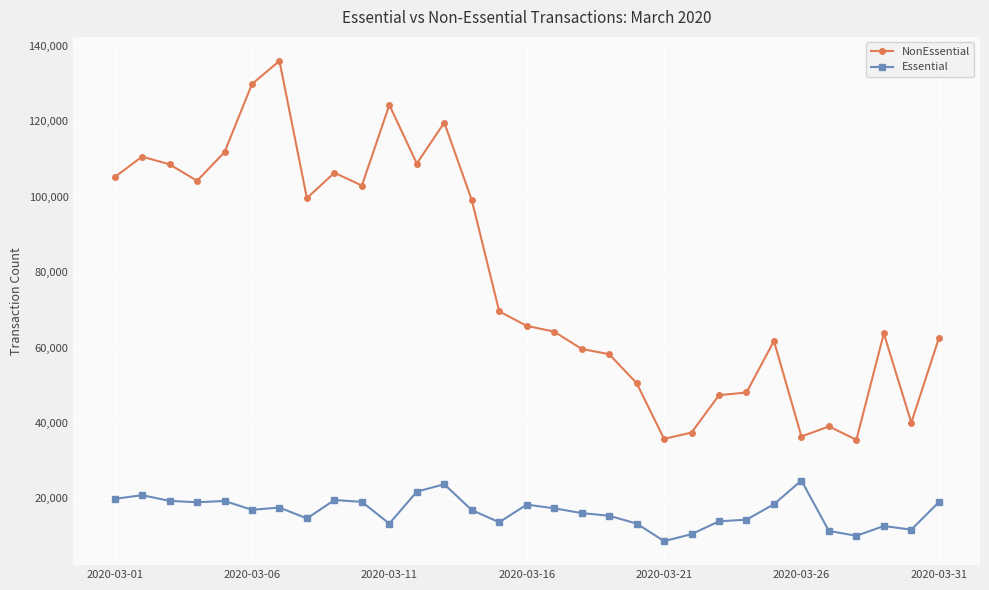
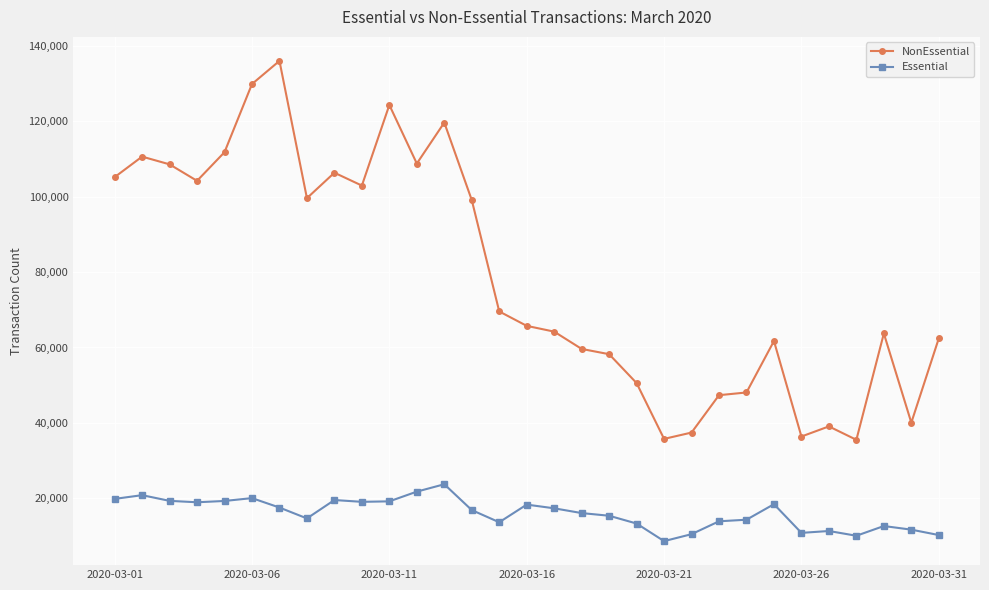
Essential, 2020-03-06: 17,000 -> 20,000
Essential, 2020-03-11: 13,000 -> 19,000
Essential, 2020-03-26: 25,000 -> 11,000
Essential, 2020-03-31: 19,000 -> 10,000
